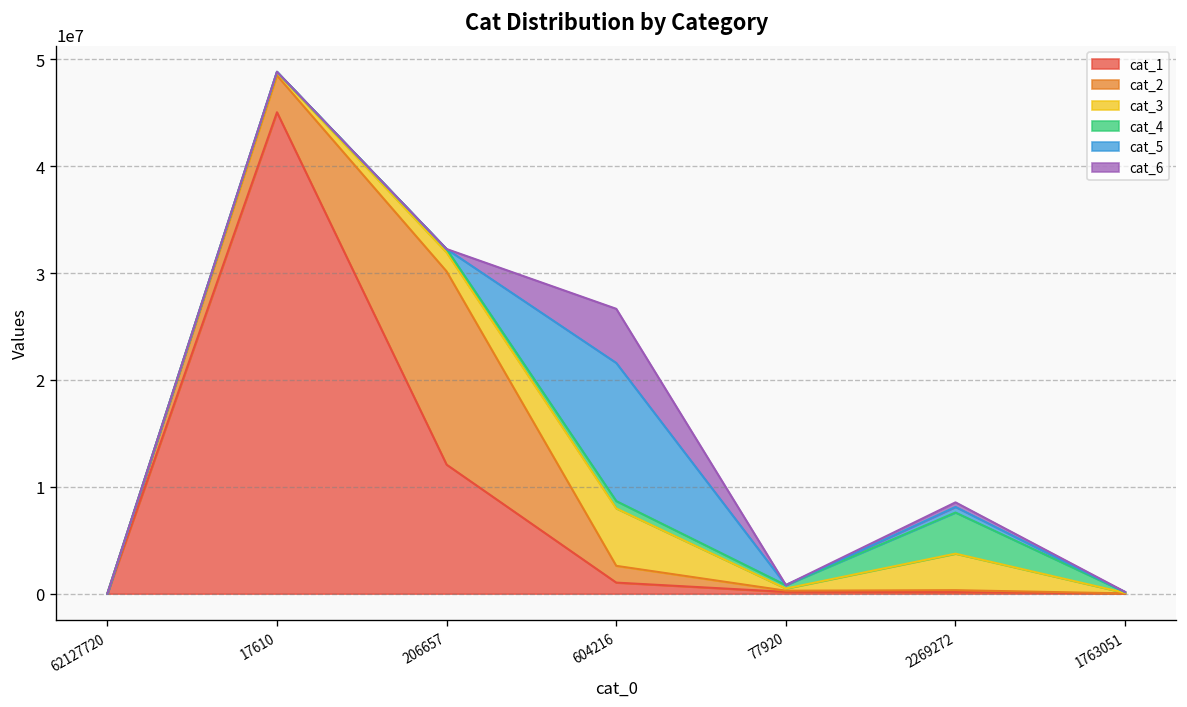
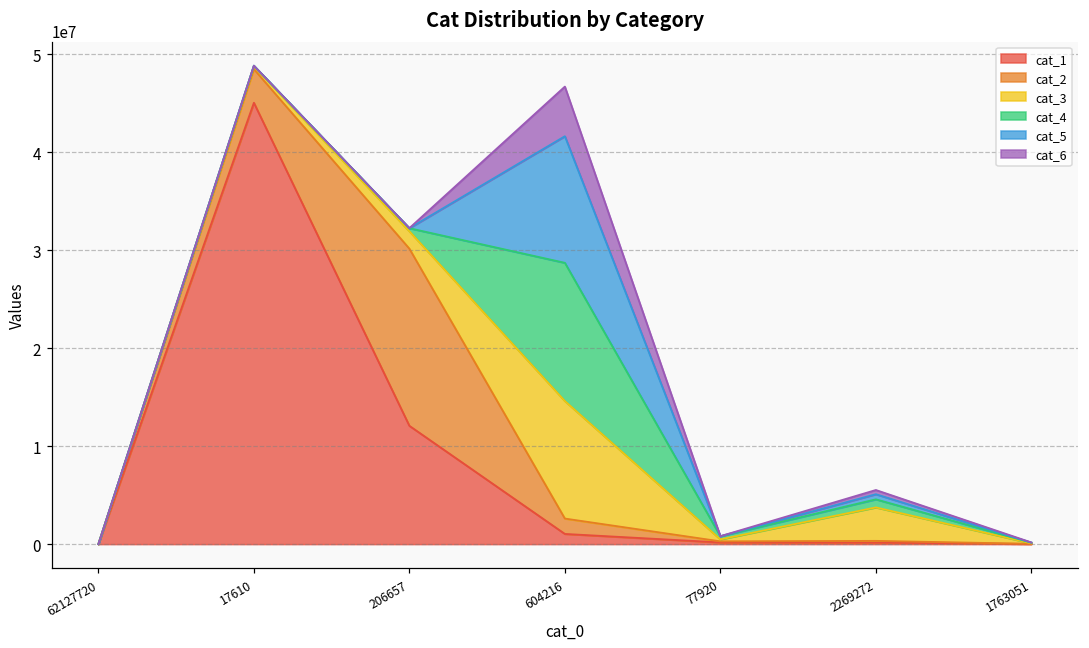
cat_3, 604216: 5000000 -> 12000000
cat_4, 604216: 1000000 -> 14000000
cat_4, 2269272: 4000000 -> 1000000
